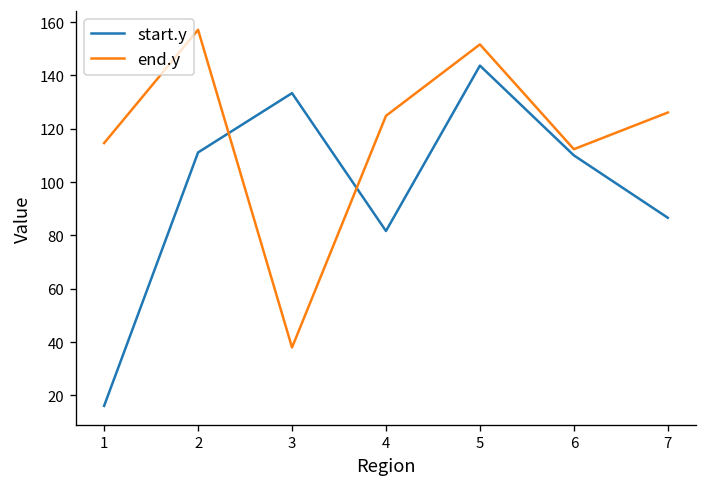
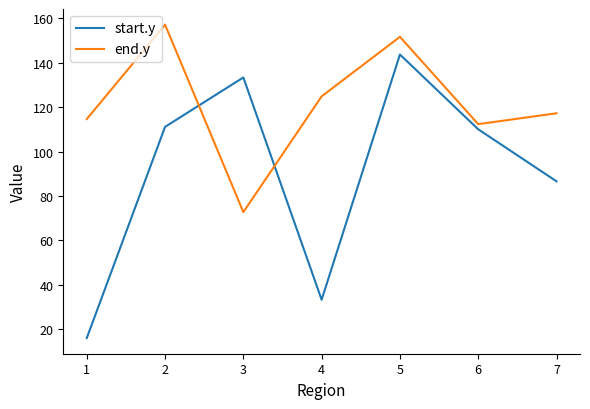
end.y, 3: 38 -> 73
start.y, 4: 82 -> 33
end.y, 7: 126 -> 117
